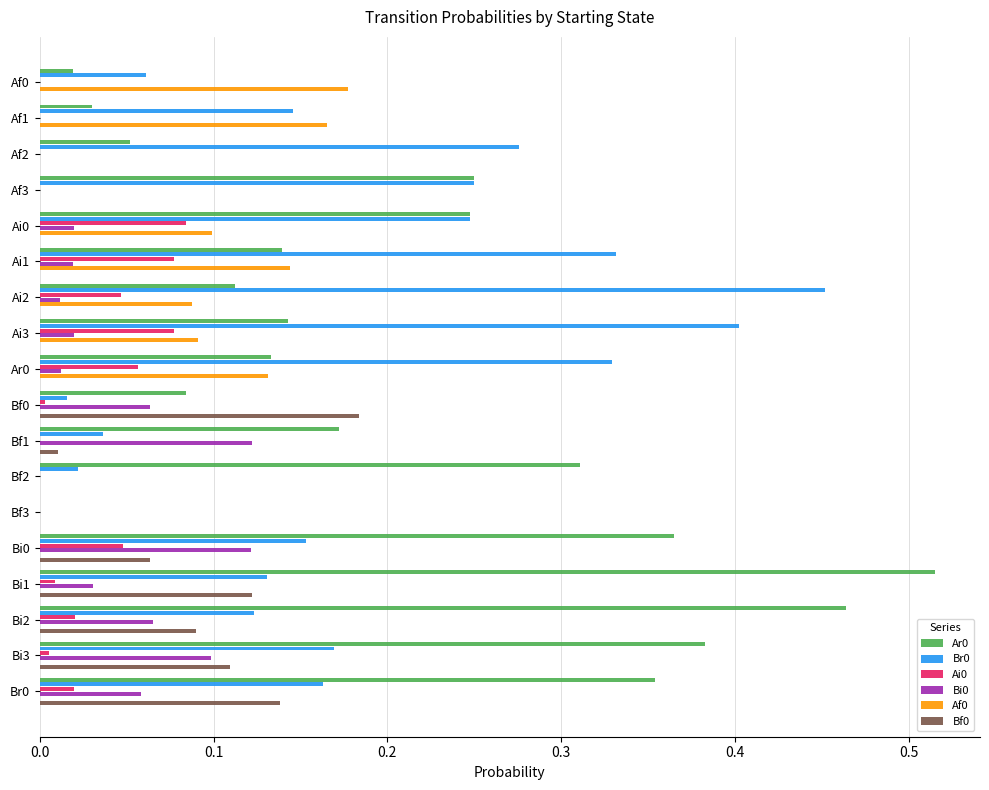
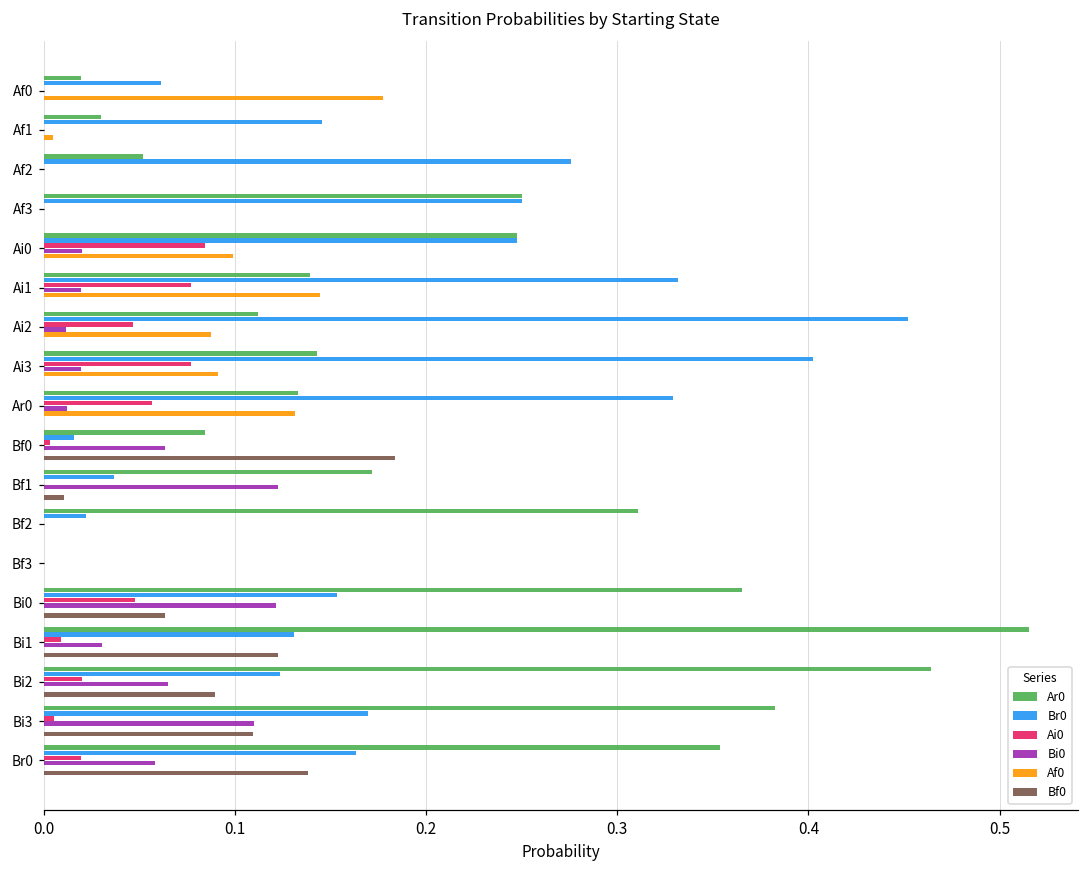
Af0, Af1: 0.165 -> 0.005
Bi0, Bi3: 0.098 -> 0.110
